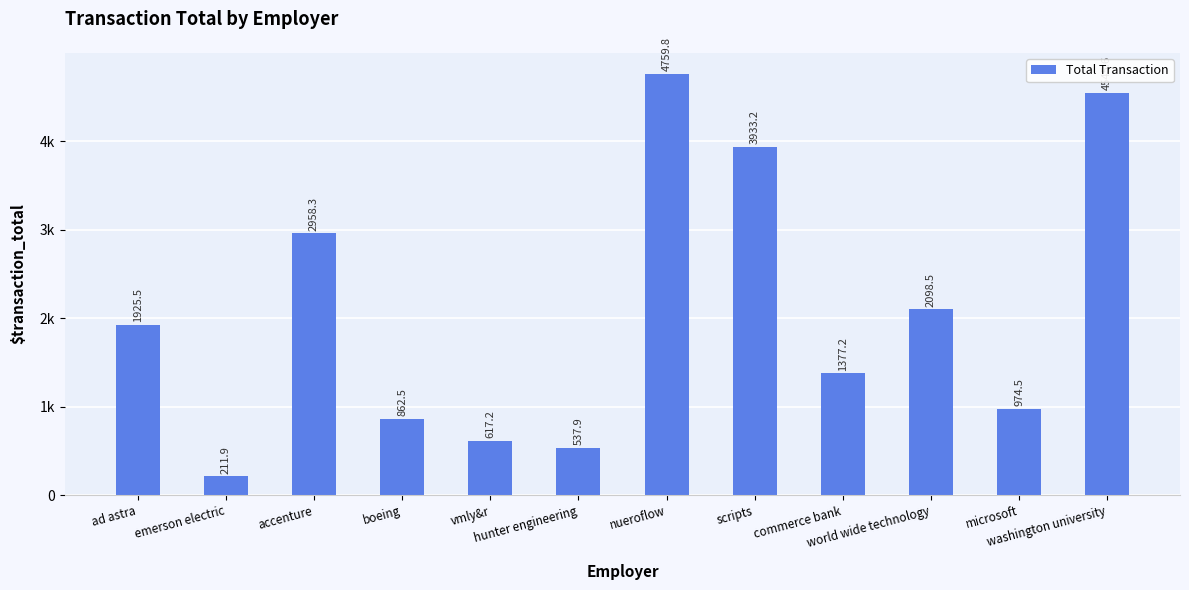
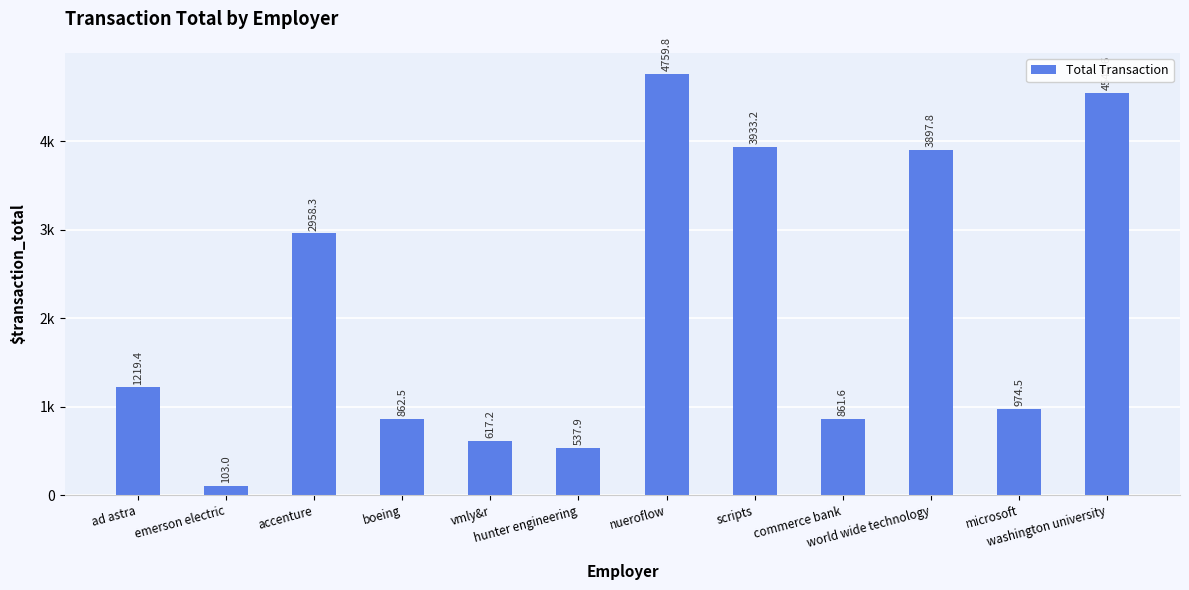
ad astra: 1925.5 -> 1219.4
emerson electric: 211.9 -> 103.0
commerce bank: 1377.2 -> 861.6
world wide technology: 2098.5 -> 3897.8
